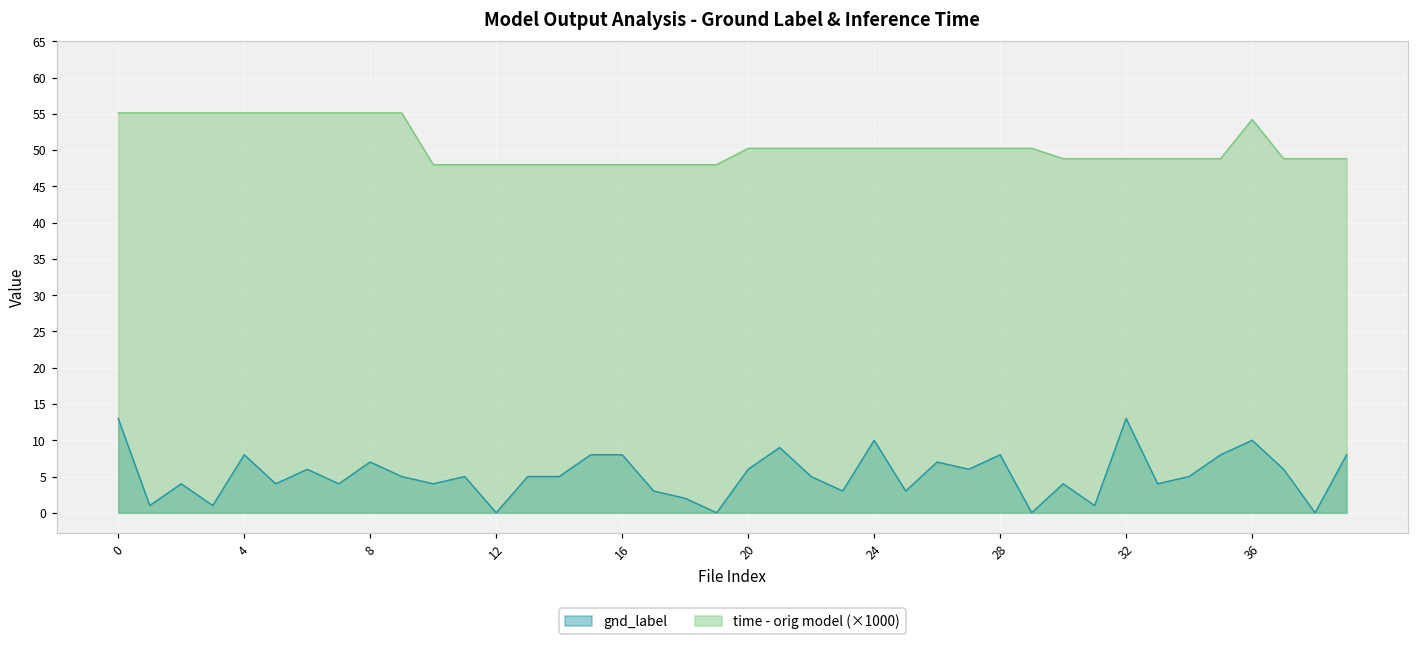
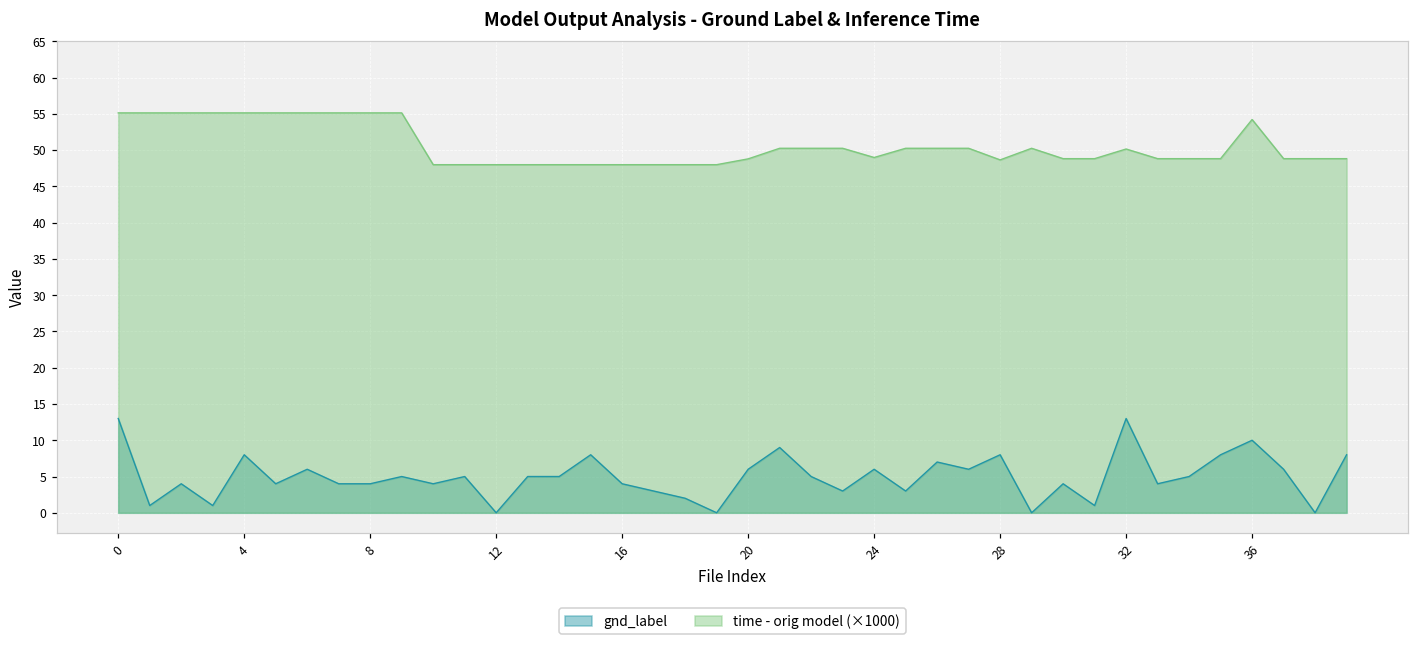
gnd_label, 8: 7 -> 4
gnd_label, 16: 8 -> 4
time - orig model (×1000), 20: 50 -> 49
gnd_label, 24: 10 -> 6
time - orig model (×1000), 24: 50 -> 49
time - orig model (×1000), 28: 50 -> 49
time - orig model (×1000), 32: 49 -> 50
